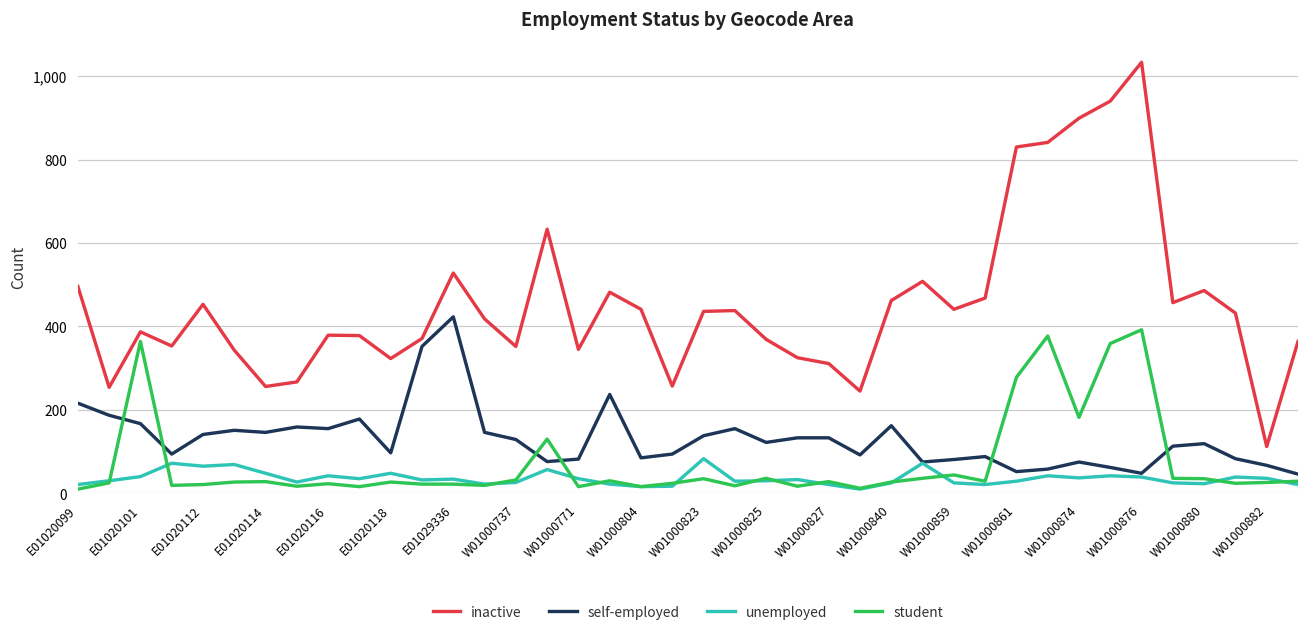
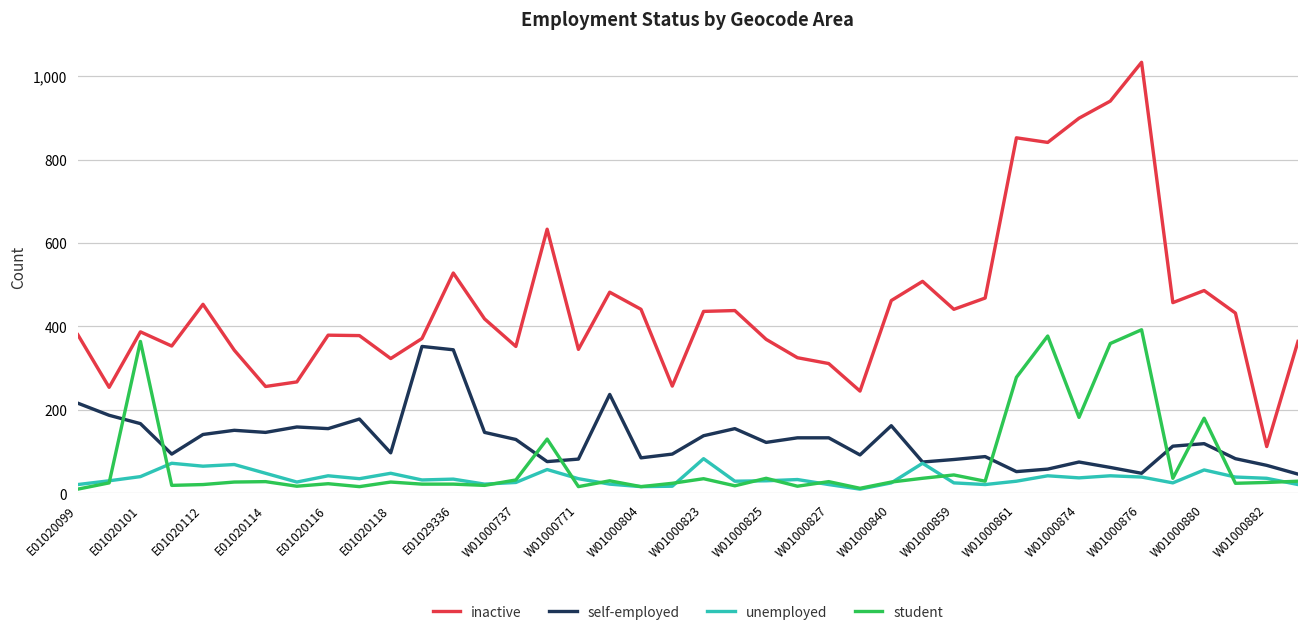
inactive, E01020099: 500 -> 380
self-employed, E01029336: 420 -> 340
inactive, W01000861: 830 -> 850
unemployed, W01000880: 20 -> 60
student, W01000880: 40 -> 180
